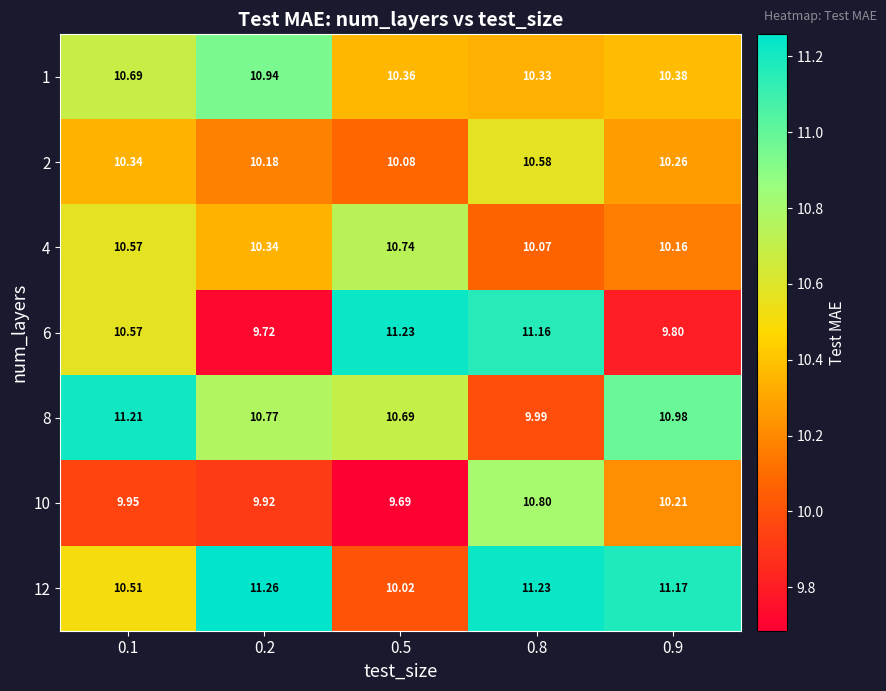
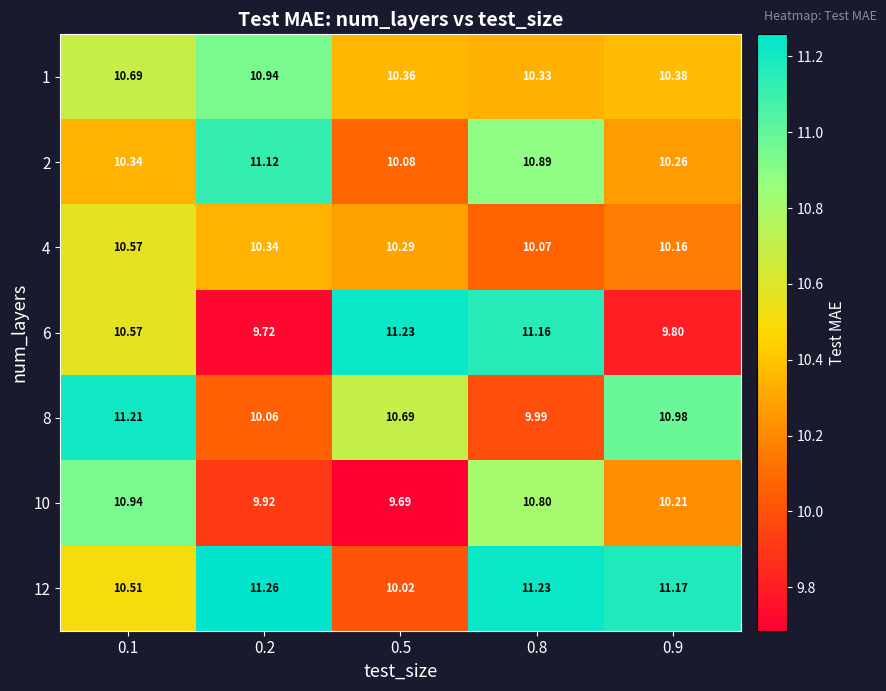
2, 0.2: 10.18 -> 11.12
2, 0.8: 10.58 -> 10.89
4, 0.5: 10.74 -> 10.29
8, 0.2: 10.77 -> 10.06
10, 0.1: 9.95 -> 10.94
